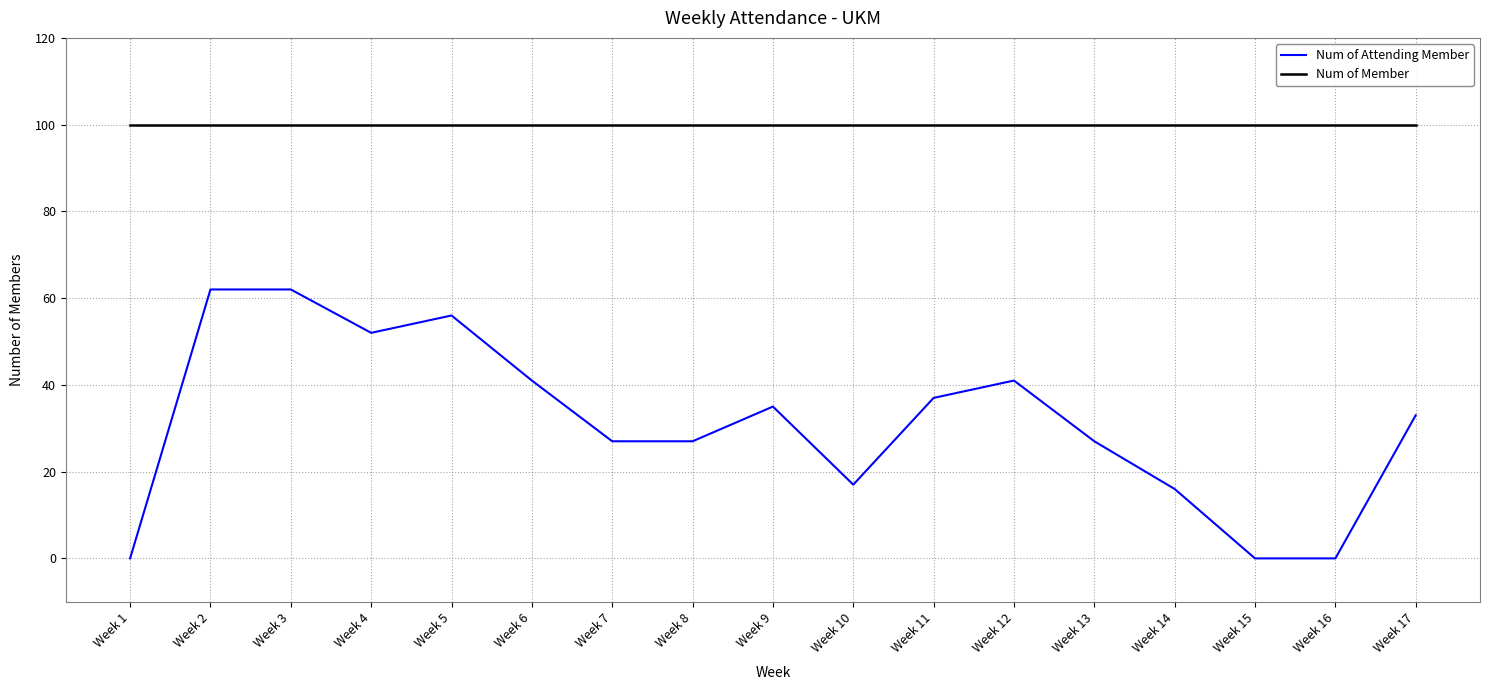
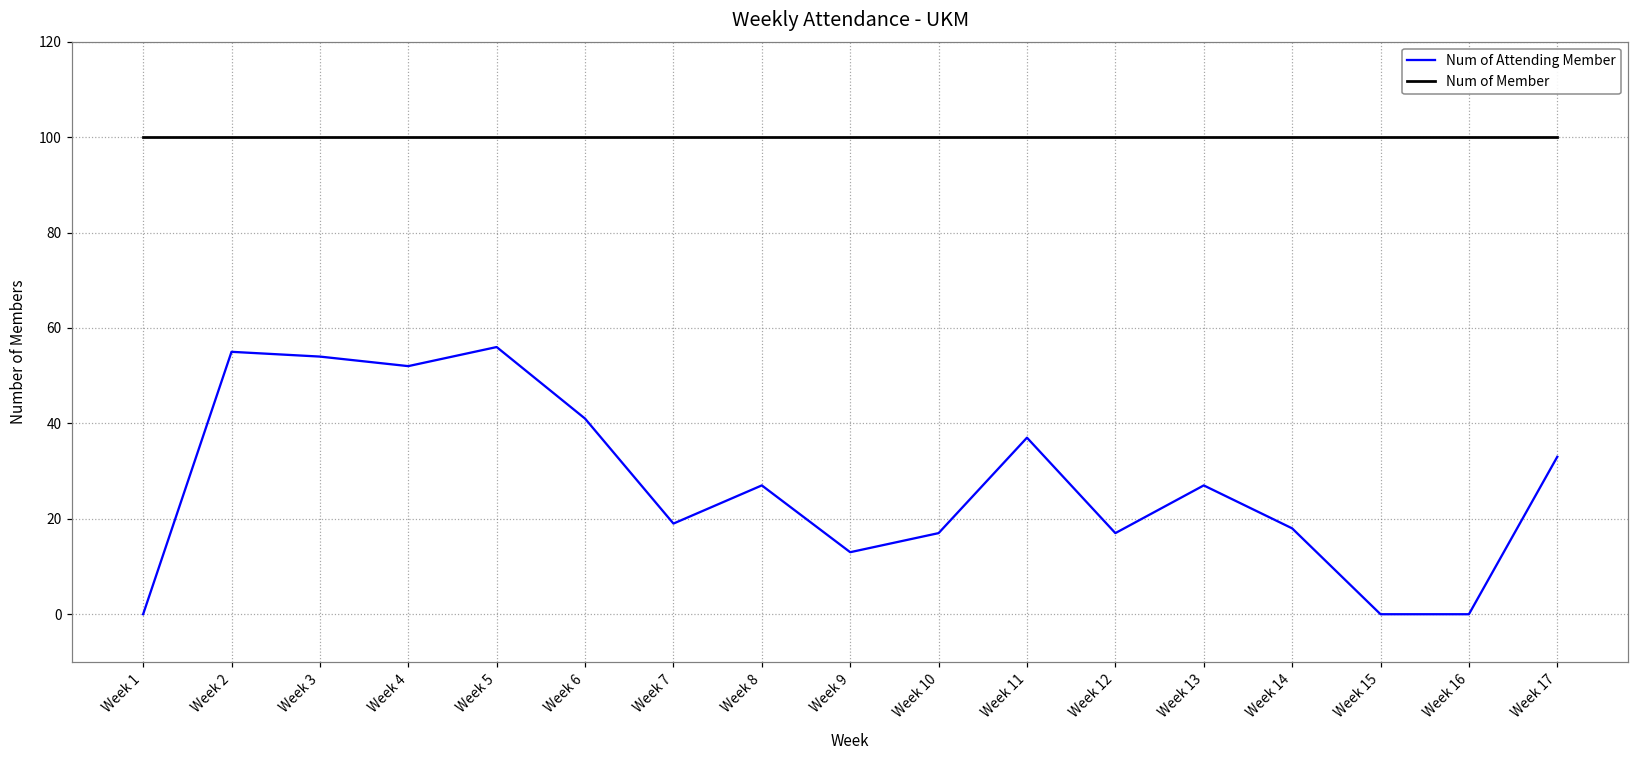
Num of Attending Member, Week 2: 62 -> 55
Num of Attending Member, Week 3: 62 -> 54
Num of Attending Member, Week 7: 27 -> 19
Num of Attending Member, Week 9: 35 -> 13
Num of Attending Member, Week 12: 41 -> 17
Num of Attending Member, Week 14: 16 -> 18
